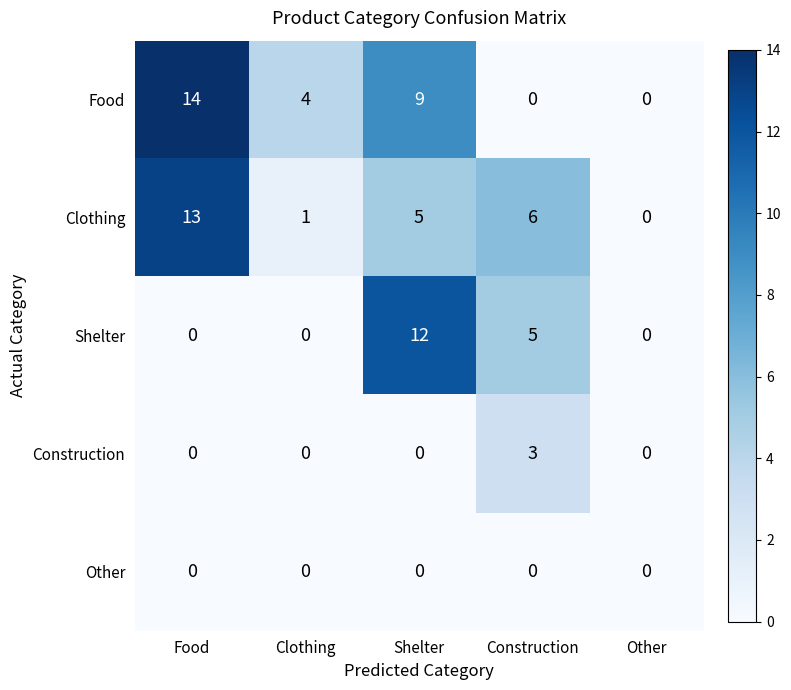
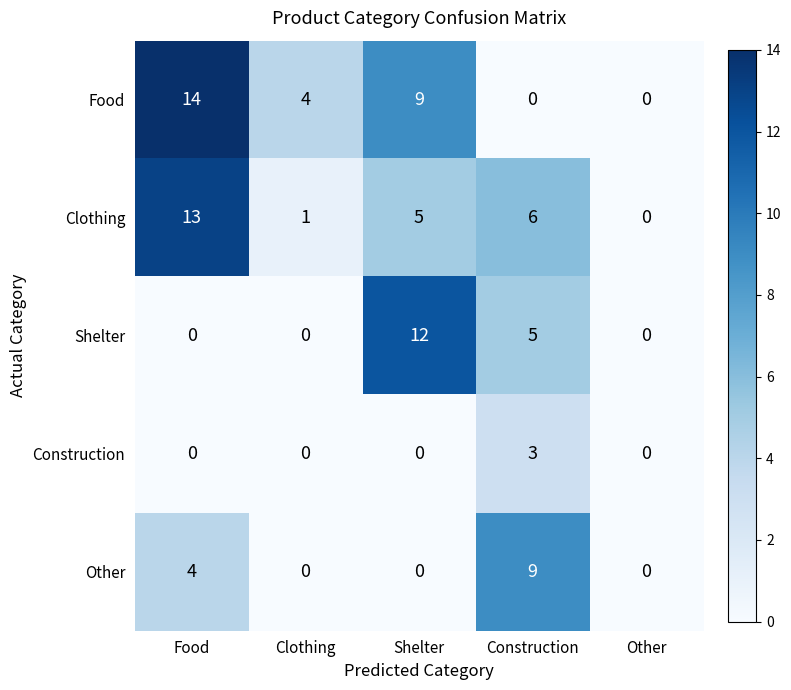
Other, Food: 0 -> 4
Other, Construction: 0 -> 9
